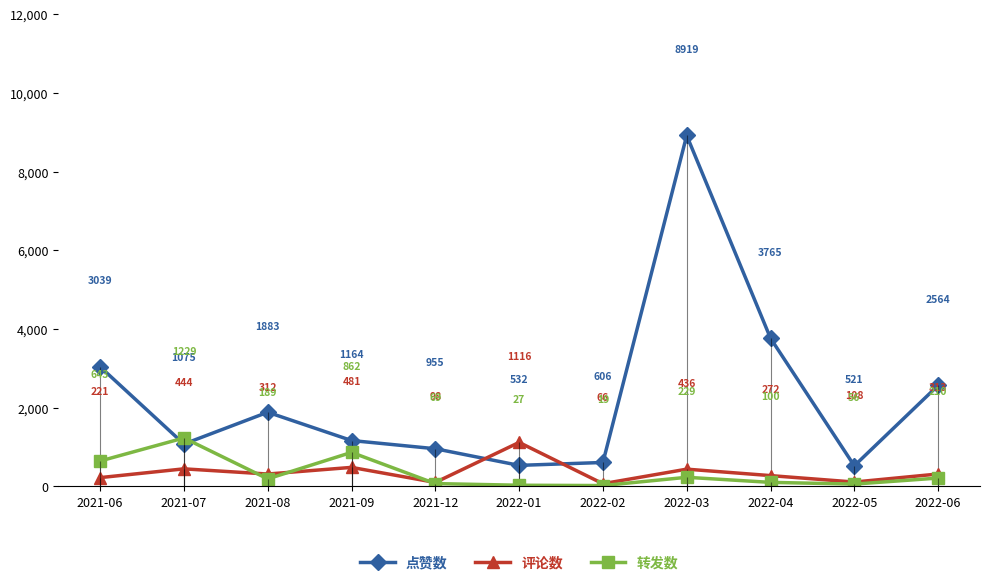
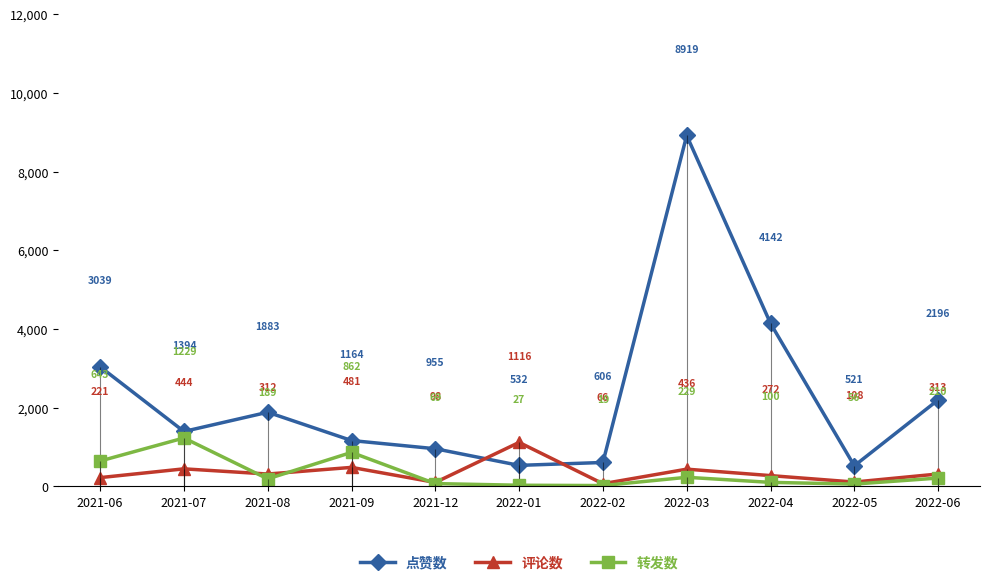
点赞数, 2021-07: 1075 -> 1394
点赞数, 2022-04: 3765 -> 4142
点赞数, 2022-06: 2564 -> 2196
